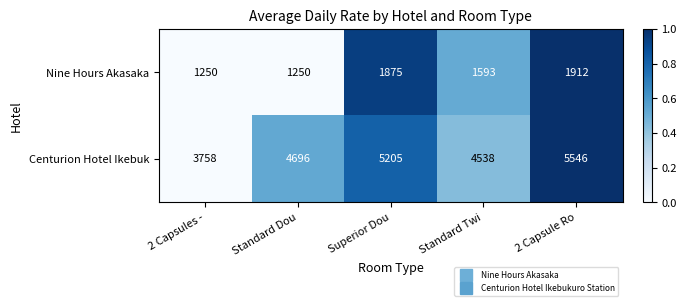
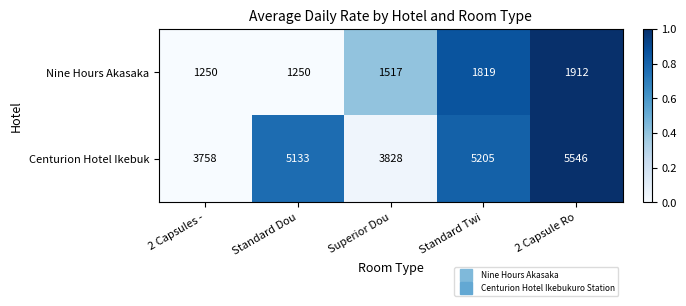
Nine Hours Akasaka, Superior Dou: 1875 -> 1517
Nine Hours Akasaka, Standard Twi: 1593 -> 1819
Centurion Hotel Ikebuk, Standard Dou: 4696 -> 5133
Centurion Hotel Ikebuk, Superior Dou: 5205 -> 3828
Centurion Hotel Ikebuk, Standard Twi: 4538 -> 5205
